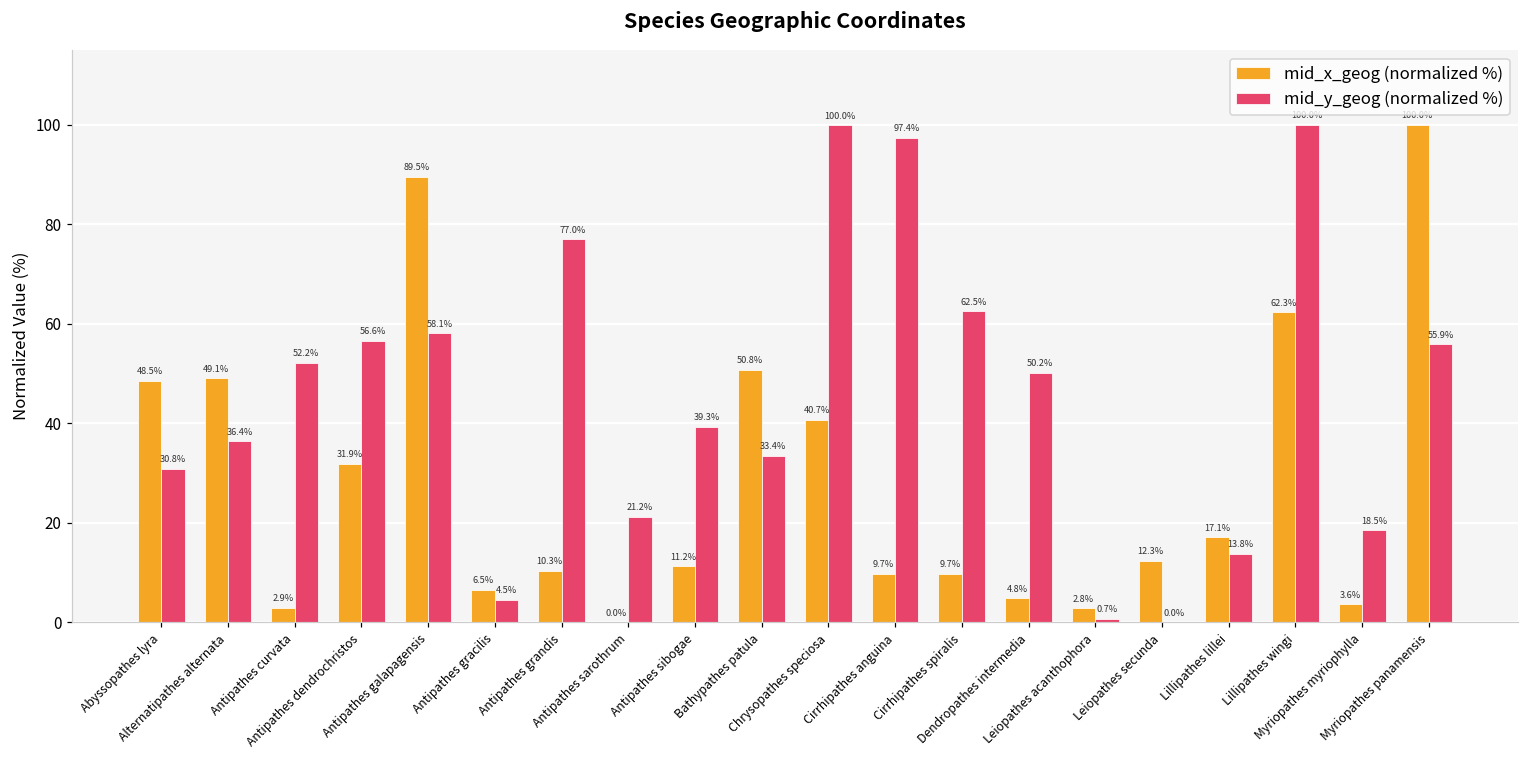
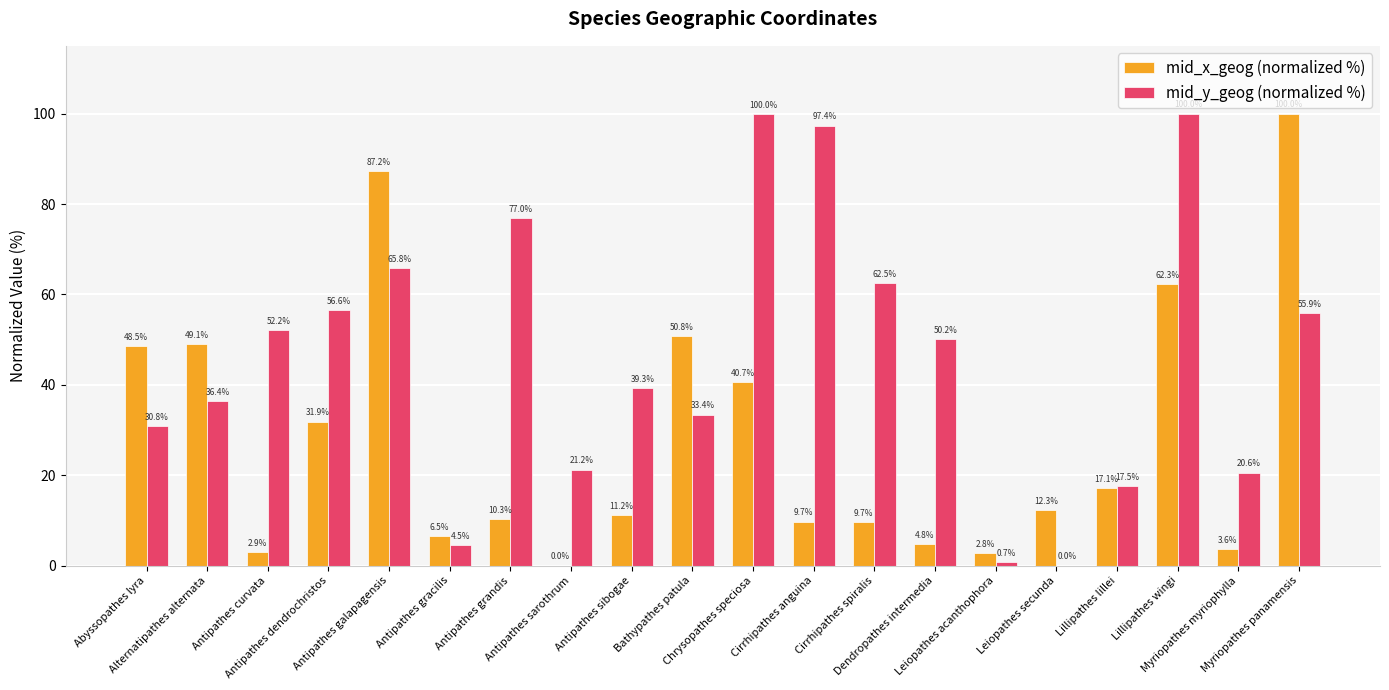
mid_x_geog (normalized %), Antipathes galapagensis: 89.5% -> 87.2%
mid_y_geog (normalized %), Antipathes galapagensis: 58.1% -> 65.8%
mid_y_geog (normalized %), Lillipathes lillei: 13.8% -> 17.5%
mid_y_geog (normalized %), Myriopathes myriophylla: 18.5% -> 20.6%
